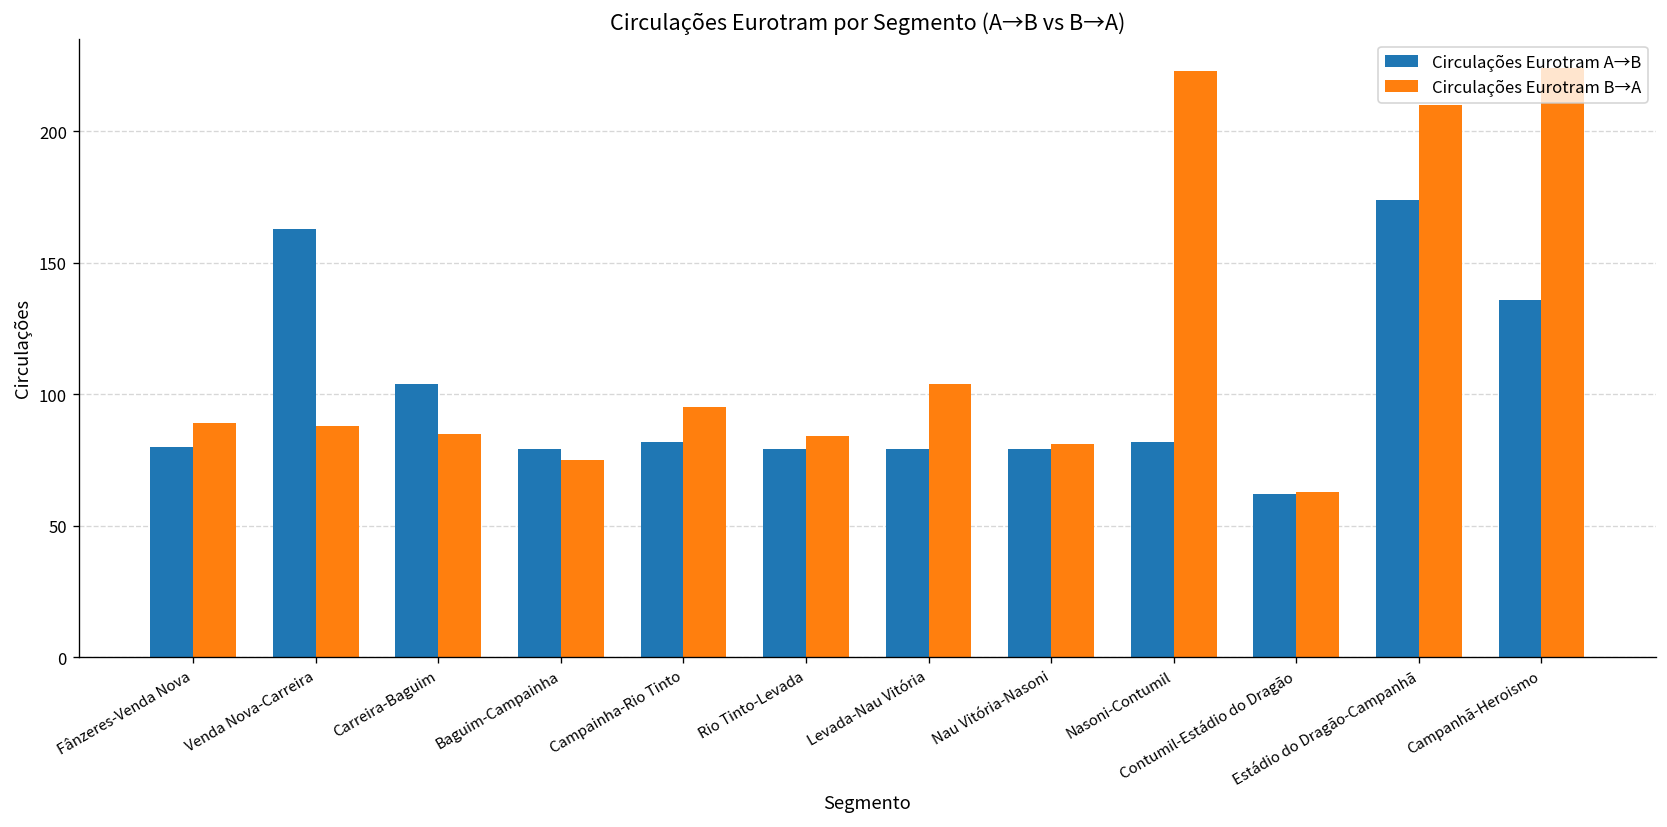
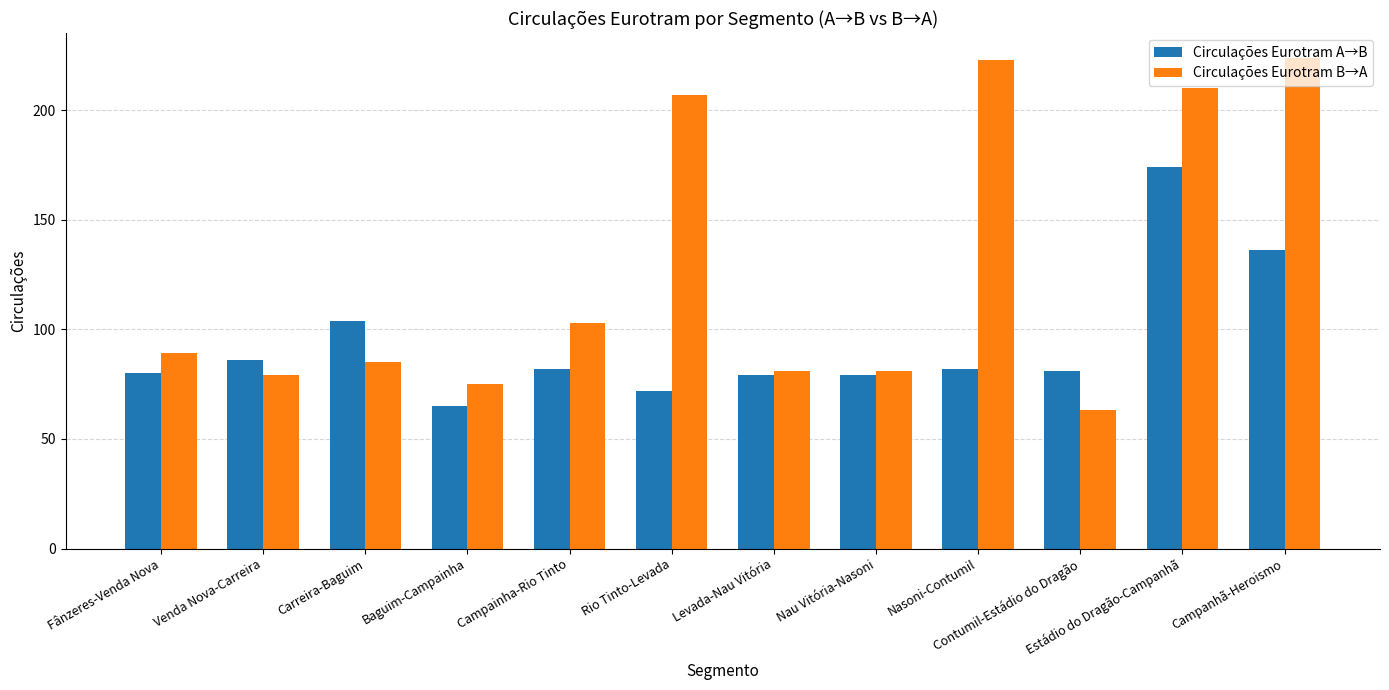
Circulações Eurotram A→B, Venda Nova-Carreira: 163 -> 86
Circulações Eurotram B→A, Venda Nova-Carreira: 88 -> 79
Circulações Eurotram A→B, Baguim-Campainha: 79 -> 65
Circulações Eurotram B→A, Campainha-Rio Tinto: 95 -> 103
Circulações Eurotram A→B, Rio Tinto-Levada: 79 -> 72
Circulações Eurotram B→A, Rio Tinto-Levada: 84 -> 207
Circulações Eurotram B→A, Levada-Nau Vitória: 104 -> 81
Circulações Eurotram A→B, Contumil-Estádio do Dragão: 62 -> 81
